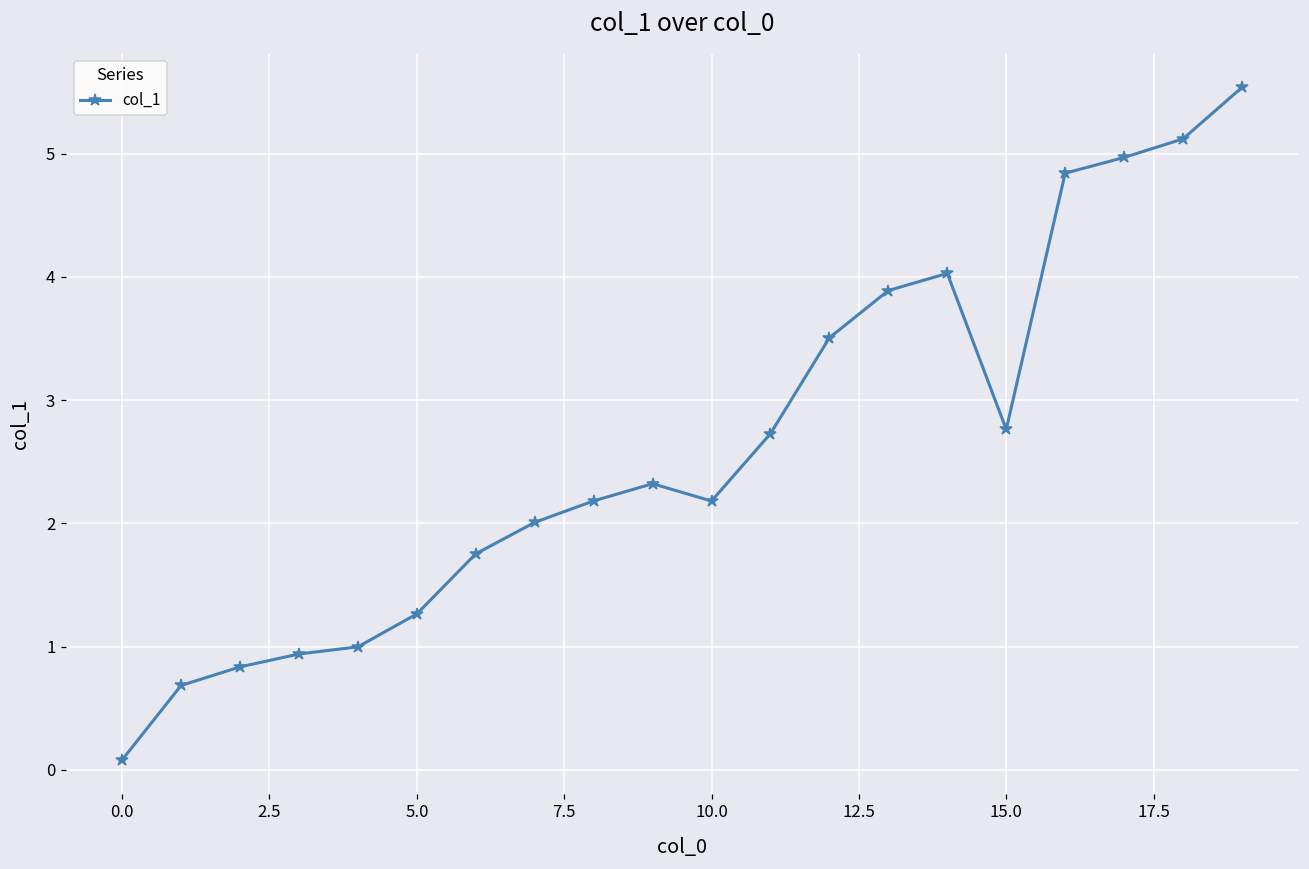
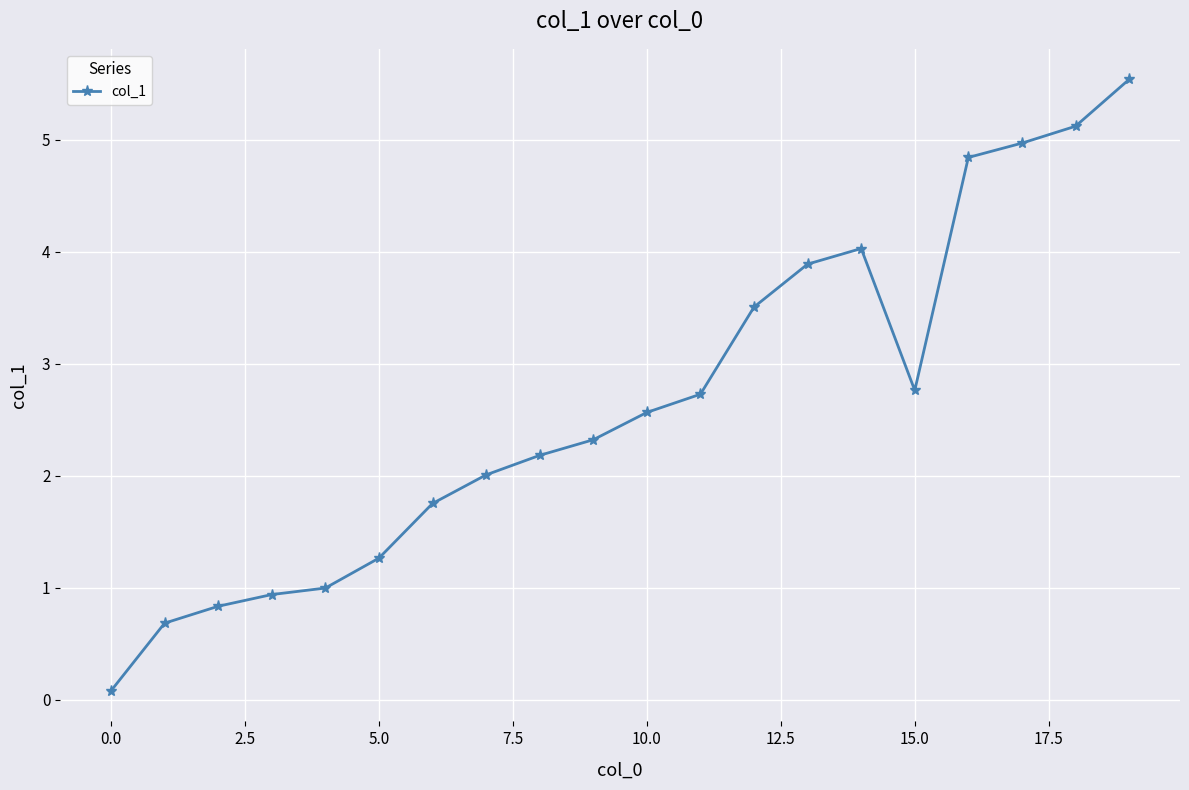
10.0: 2.18 -> 2.57
